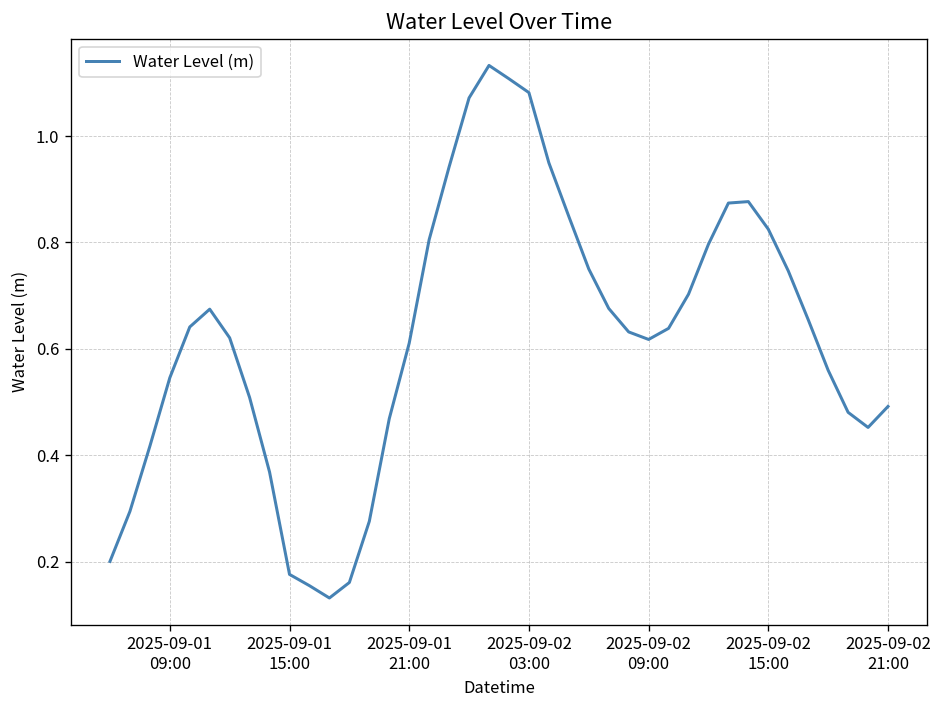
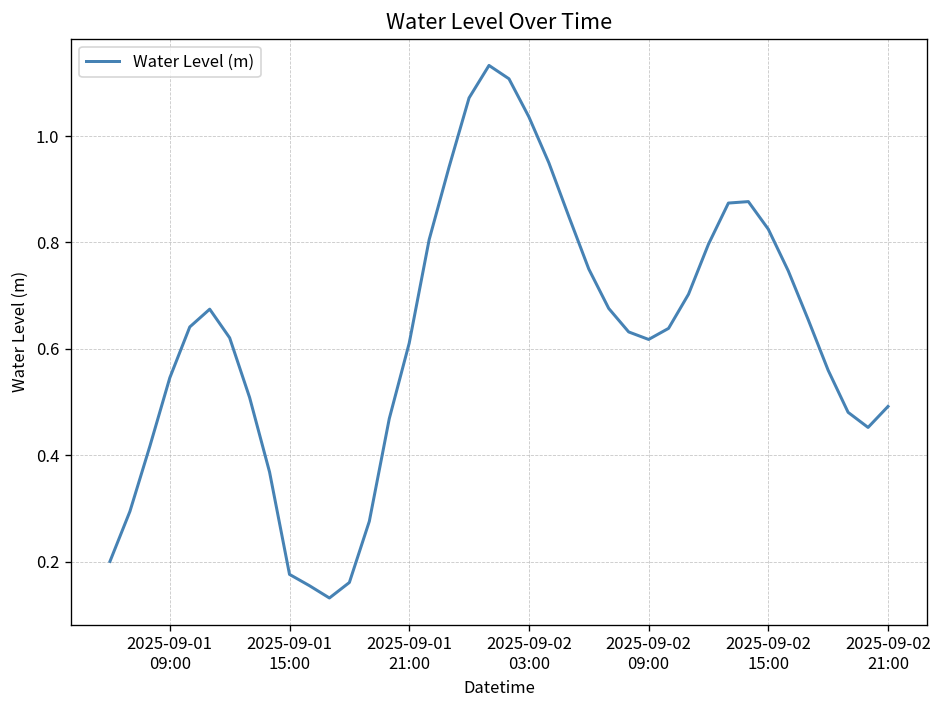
2025-09-02 03:00: 1.08 -> 1.04
